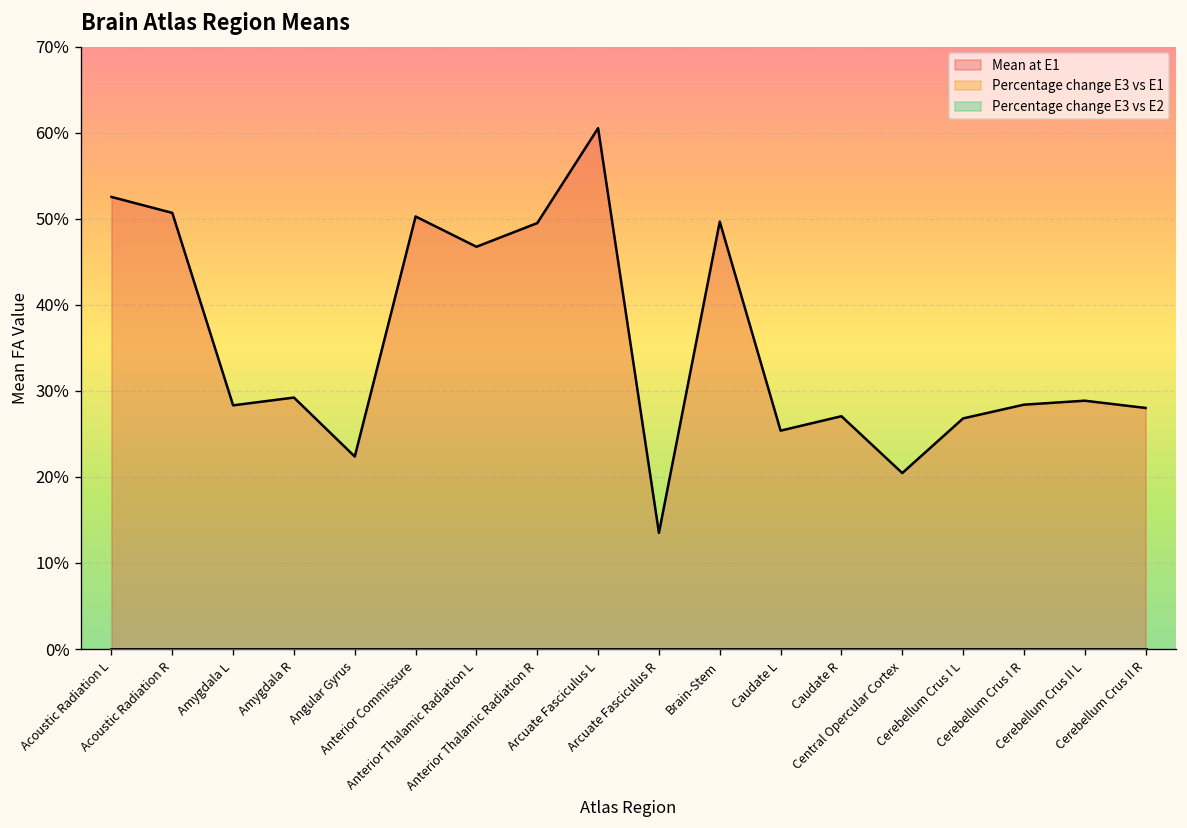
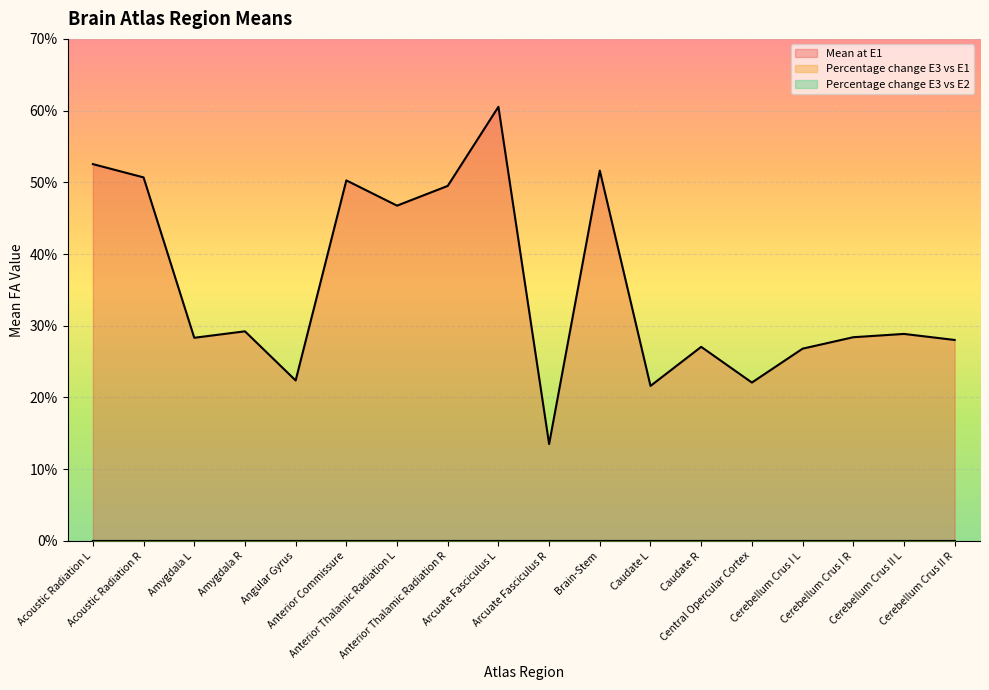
Mean at E1, Brain-Stem: 50% -> 52%
Mean at E1, Caudate L: 25% -> 22%
Mean at E1, Central Opercular Cortex: 20% -> 22%
